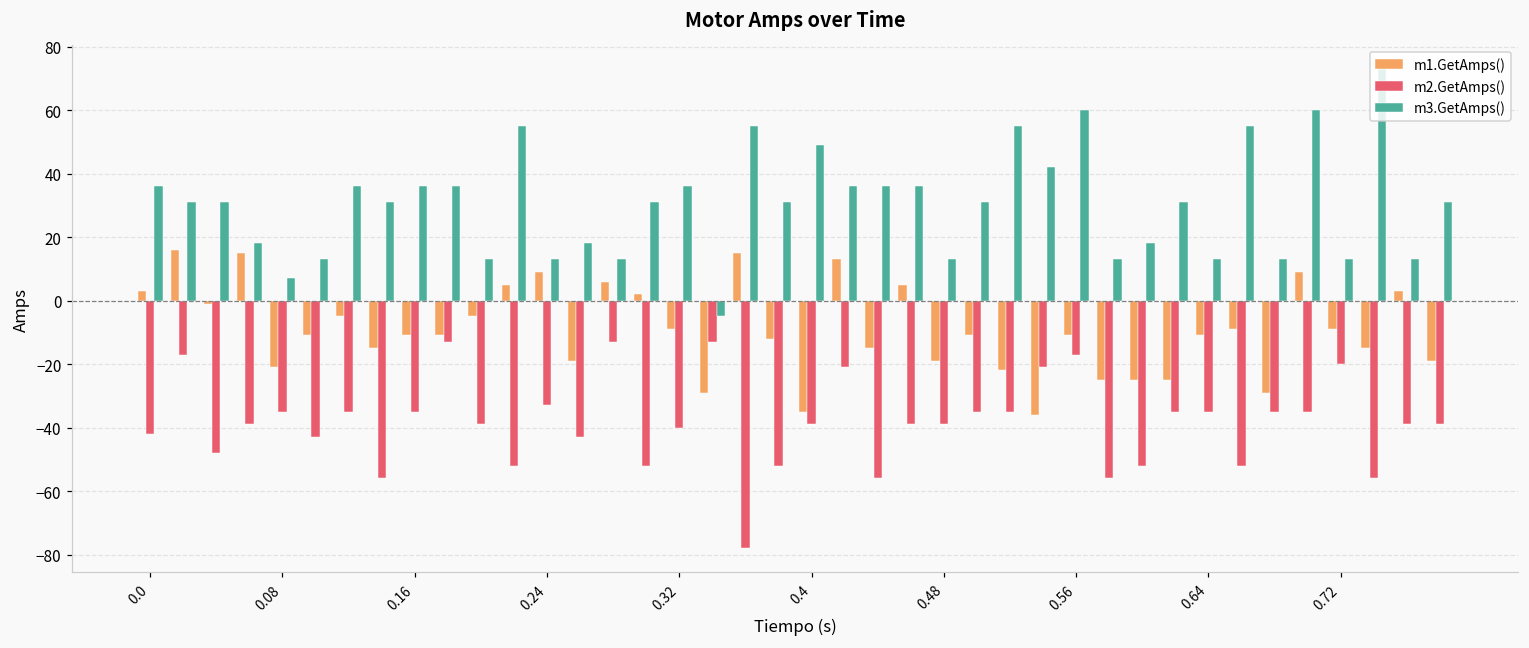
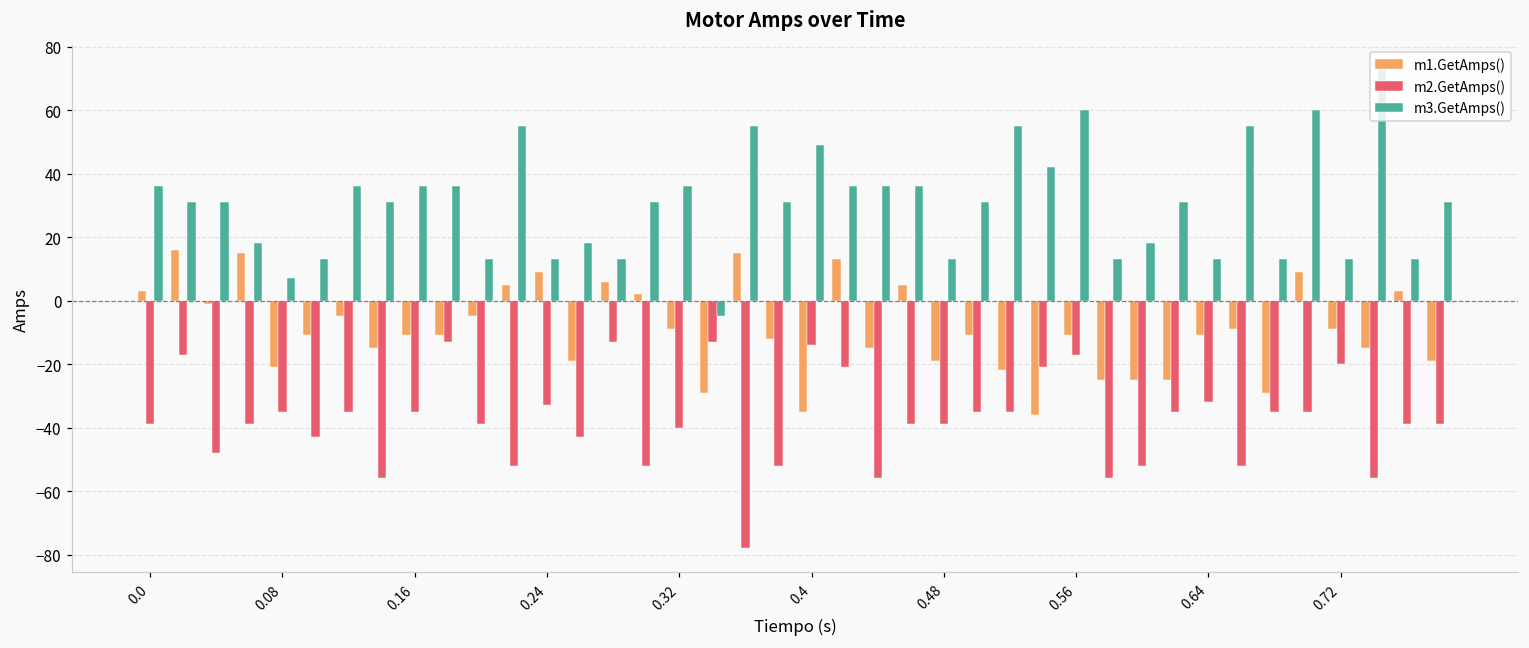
m2.GetAmps(), 0.0: -42 -> -39
m2.GetAmps(), 0.4: -39 -> -14
m2.GetAmps(), 0.64: -35 -> -32
